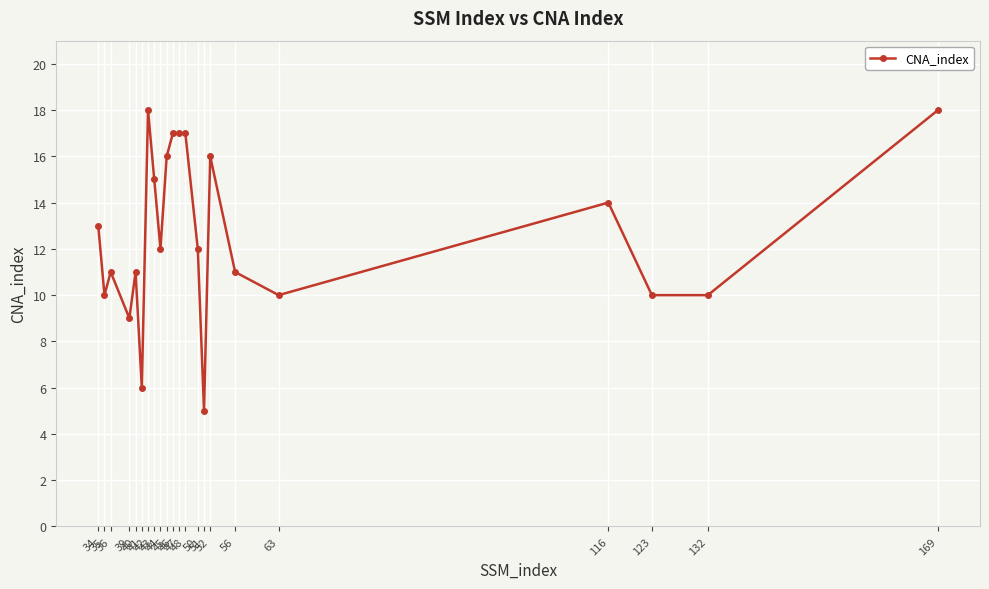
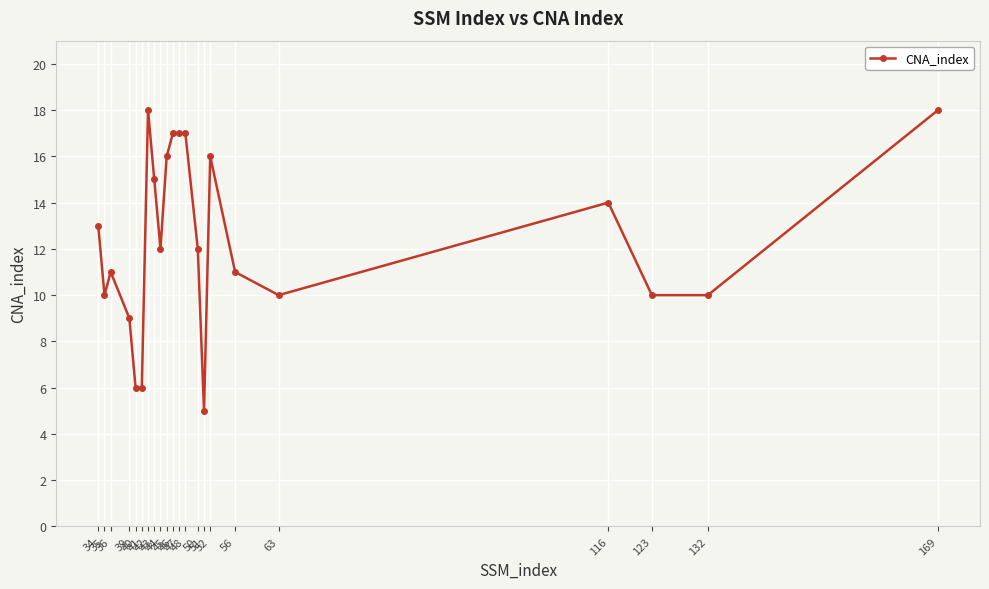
40: 11 -> 6
